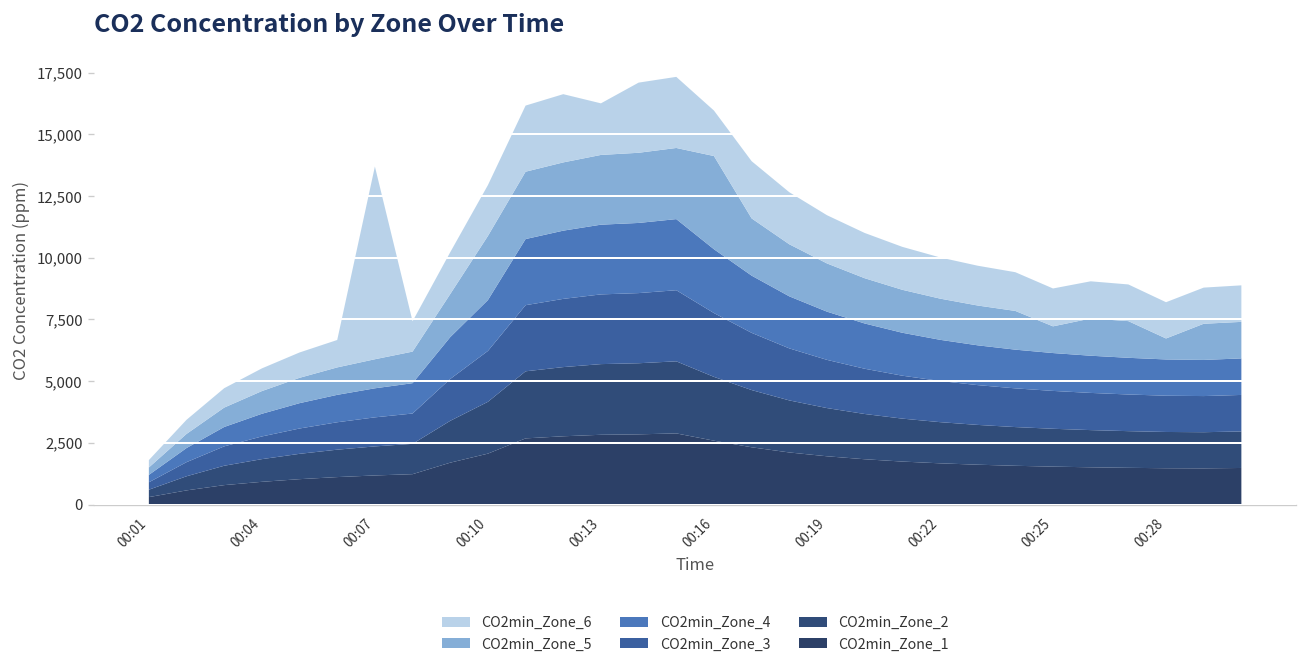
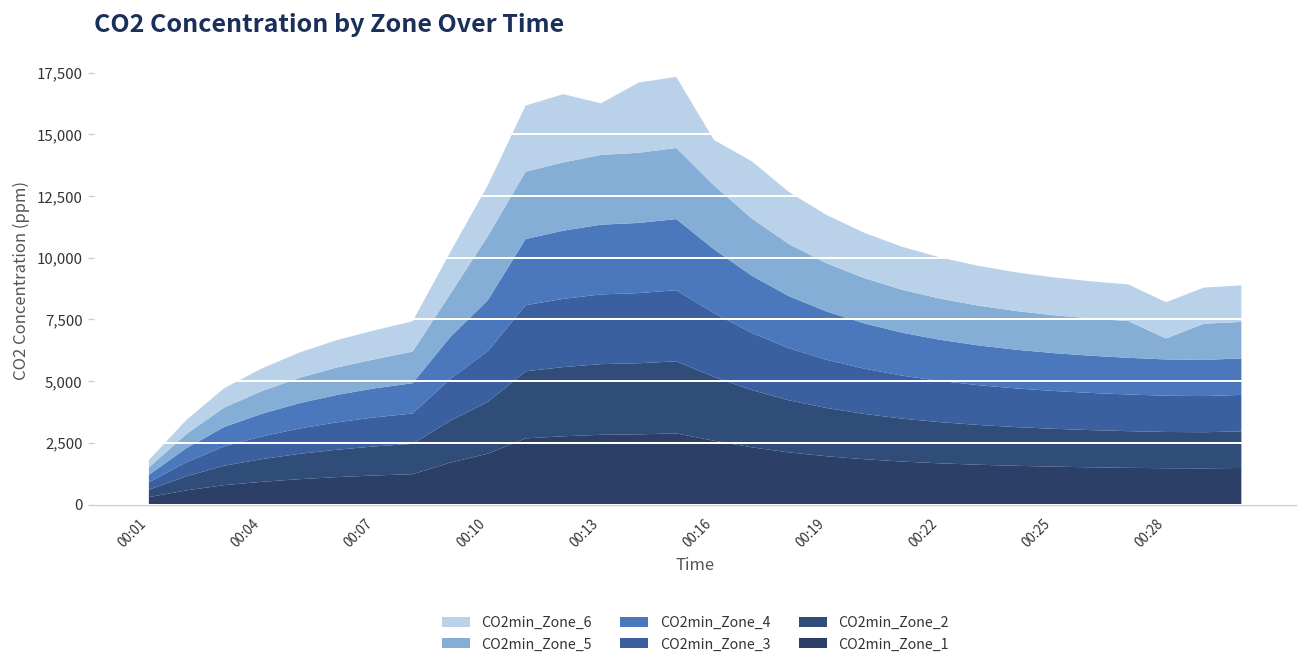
CO2min_Zone_6, 00:07: 7,800 -> 1,200
CO2min_Zone_5, 00:16: 3,800 -> 2,600
CO2min_Zone_5, 00:25: 1,100 -> 1,500
